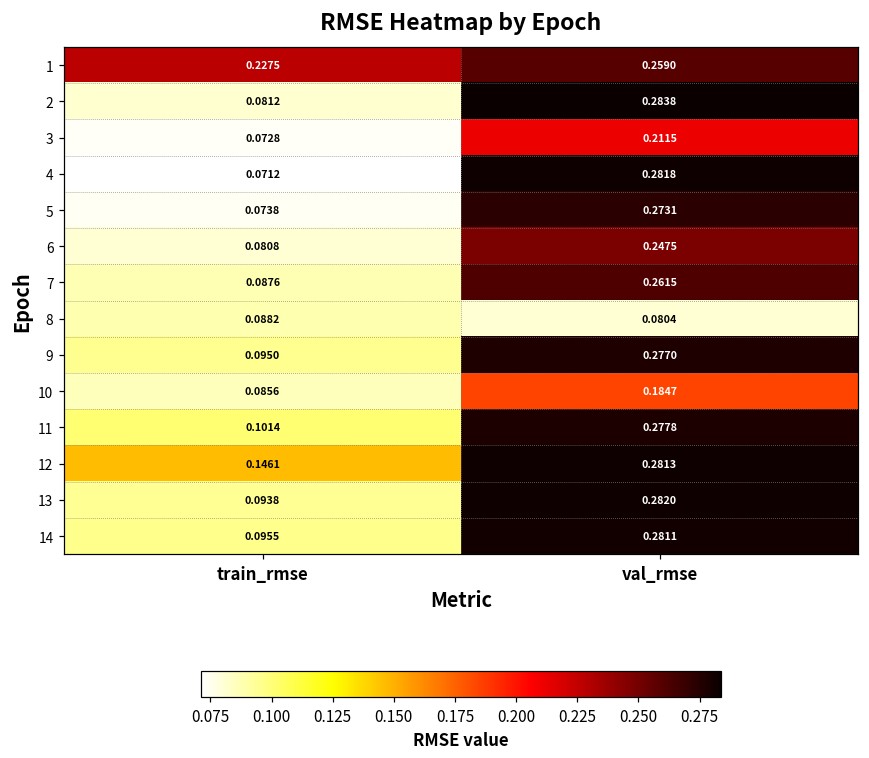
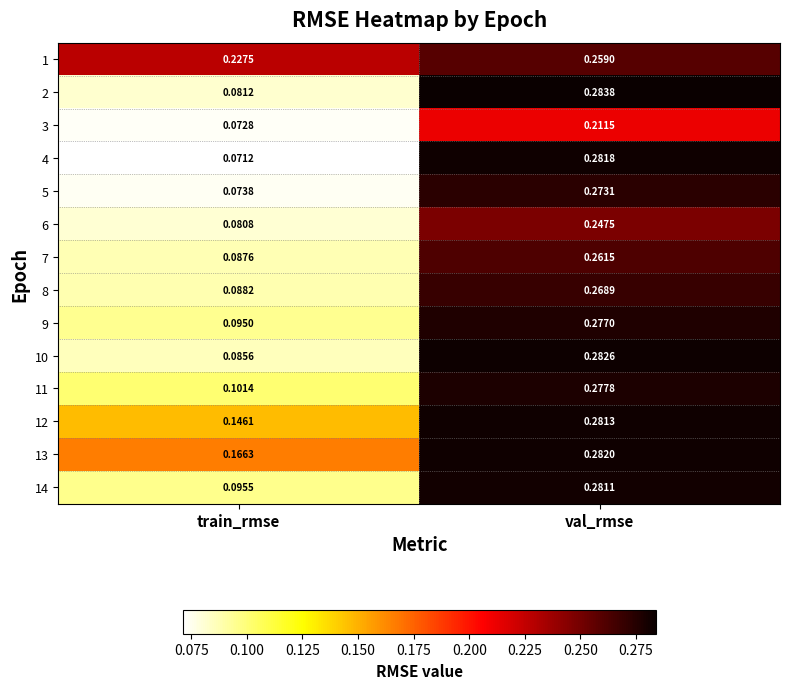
8, val_rmse: 0.0804 -> 0.2689
10, val_rmse: 0.1847 -> 0.2826
13, train_rmse: 0.0938 -> 0.1663
